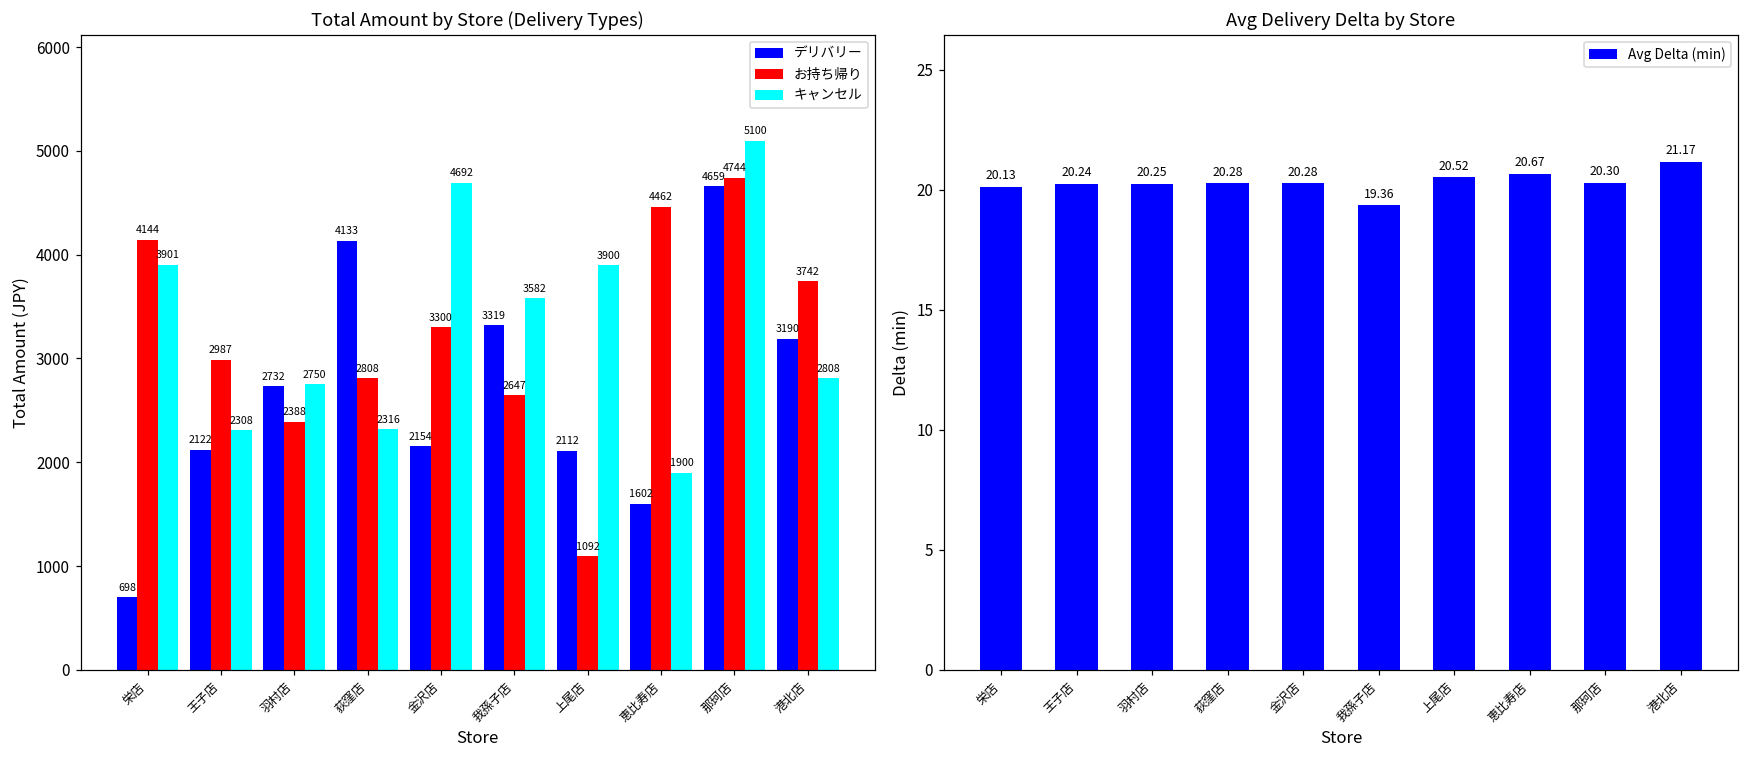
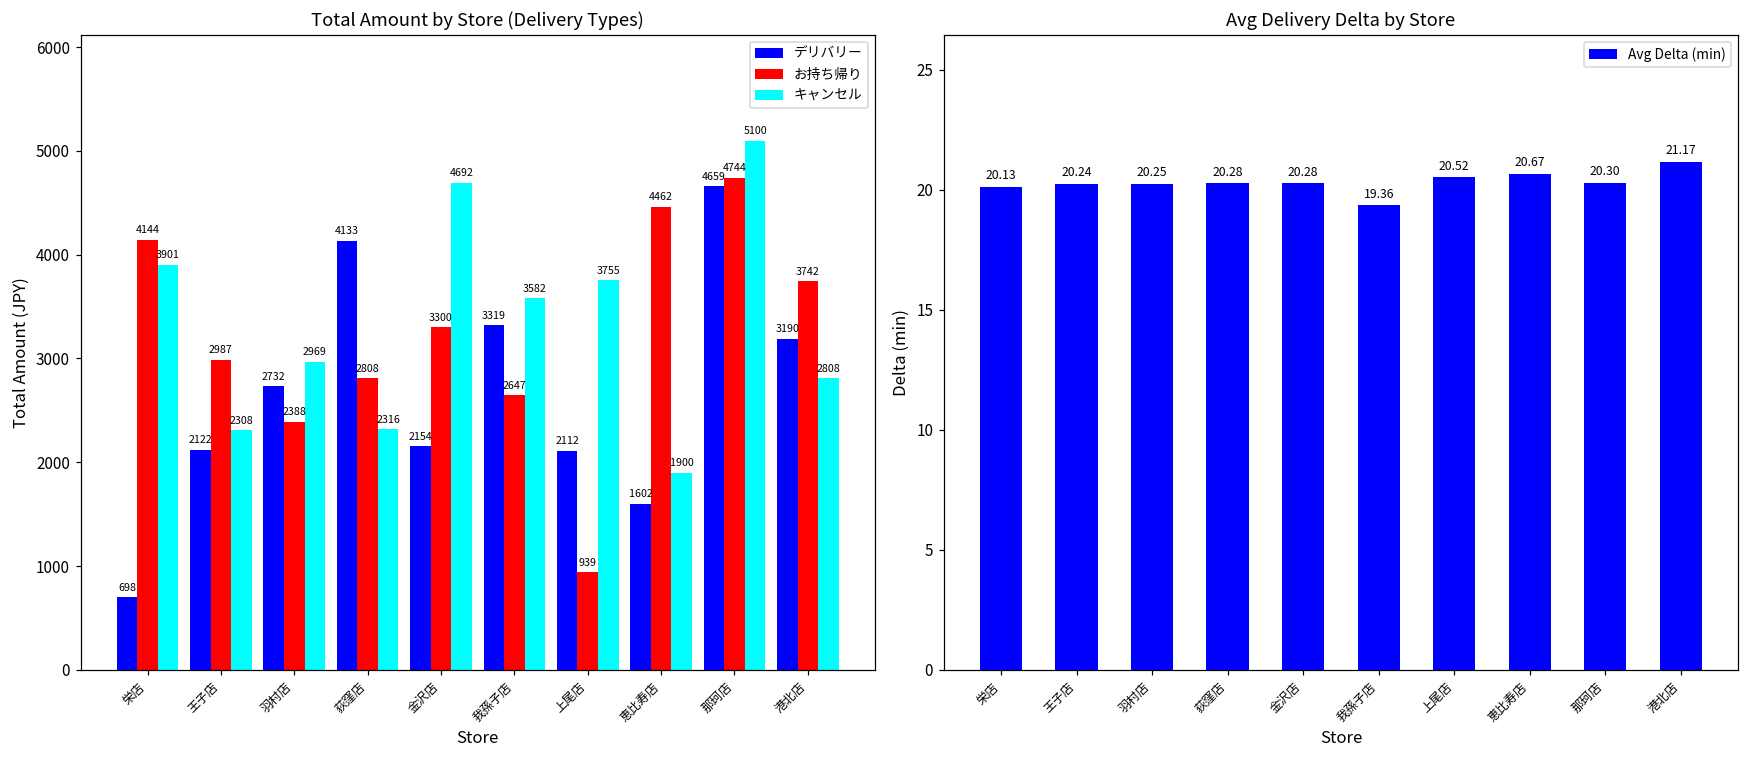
Total Amount by Store (Delivery Types), キャンセル, 羽村店: 2750 -> 2969
Total Amount by Store (Delivery Types), お持ち帰り, 上尾店: 1092 -> 939
Total Amount by Store (Delivery Types), キャンセル, 上尾店: 3900 -> 3755
